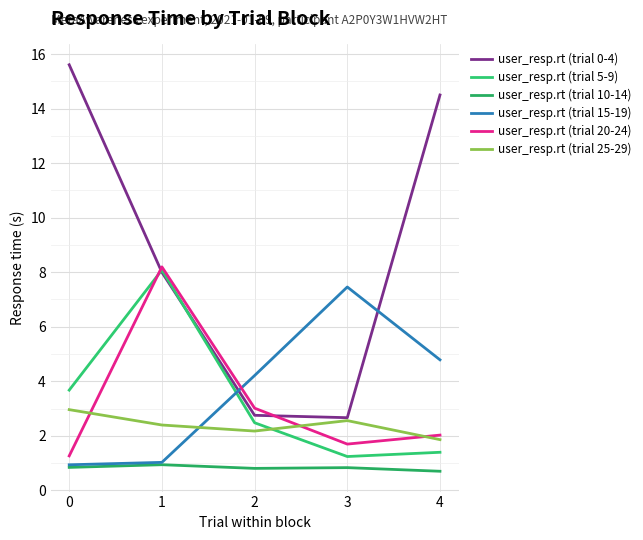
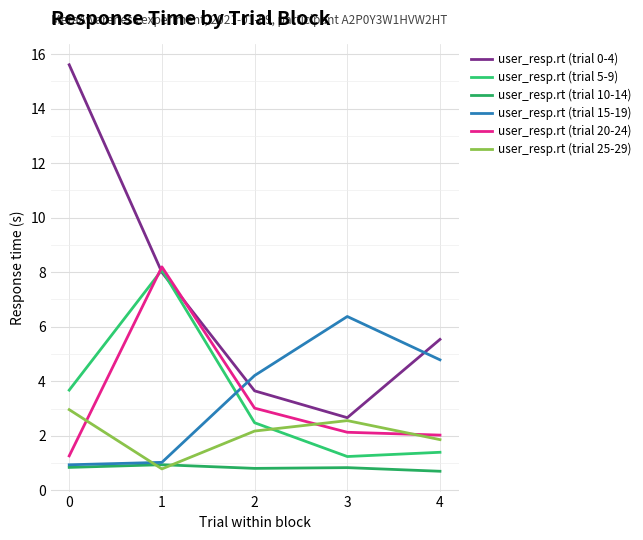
user_resp.rt (trial 25-29), 1: 2.4 -> 0.8
user_resp.rt (trial 0-4), 2: 2.8 -> 3.6
user_resp.rt (trial 15-19), 3: 7.5 -> 6.4
user_resp.rt (trial 20-24), 3: 1.7 -> 2.1
user_resp.rt (trial 0-4), 4: 14.5 -> 5.5
